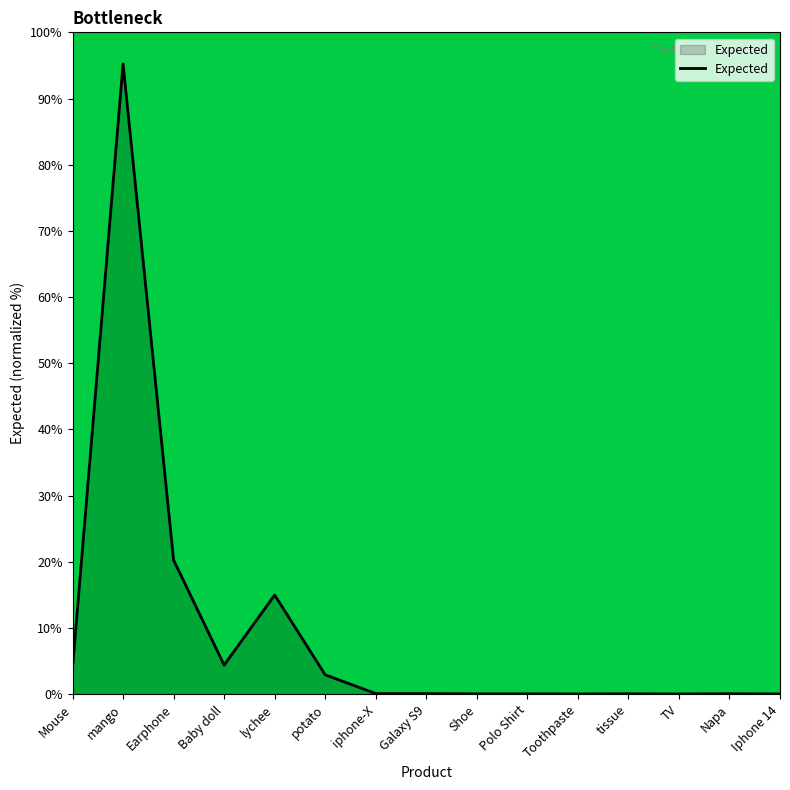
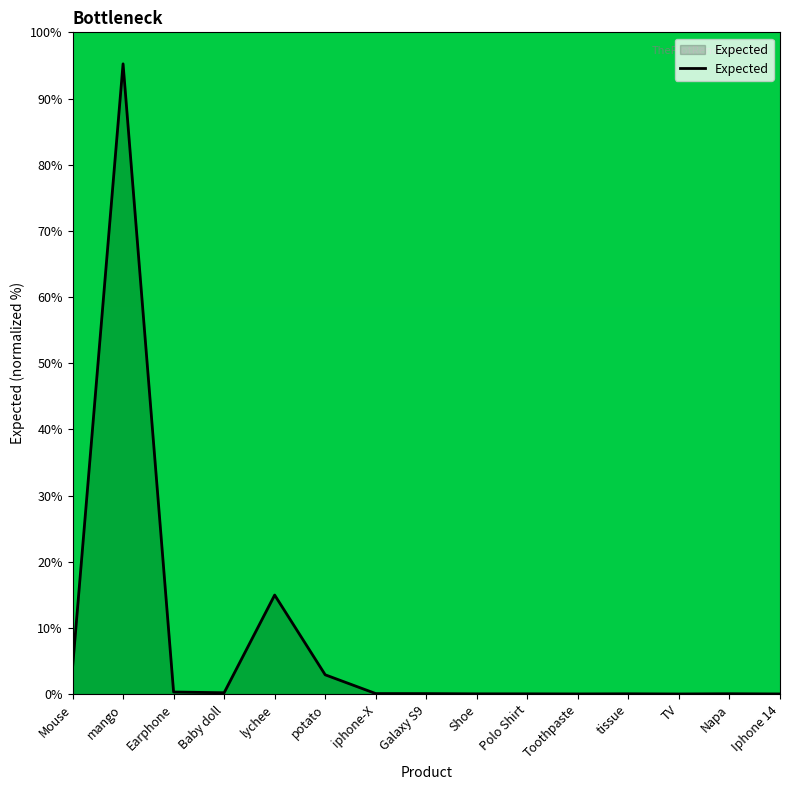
Earphone: 20% -> 0%
Baby doll: 4% -> 0%
